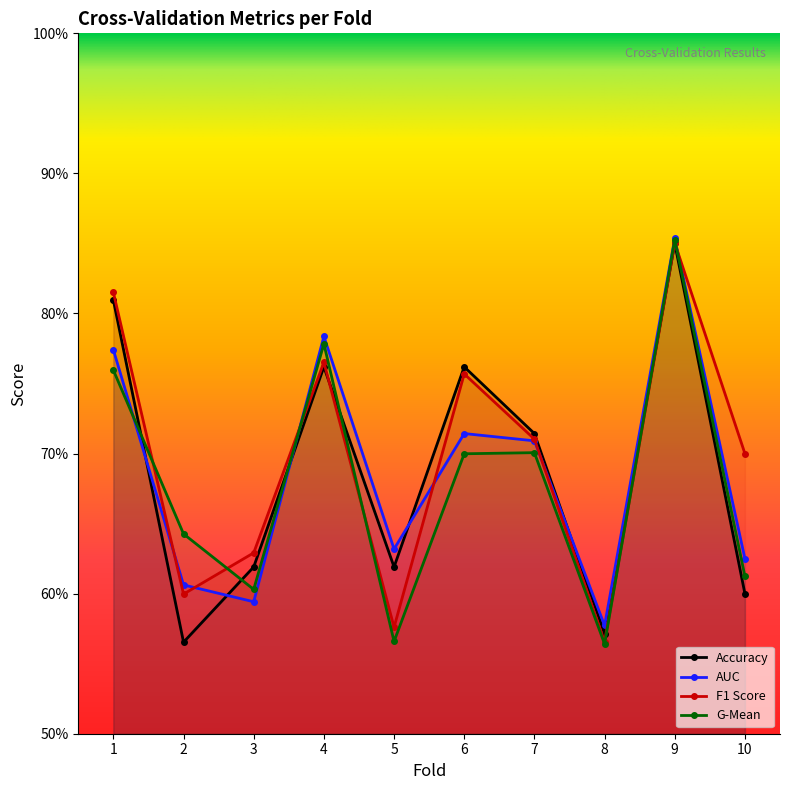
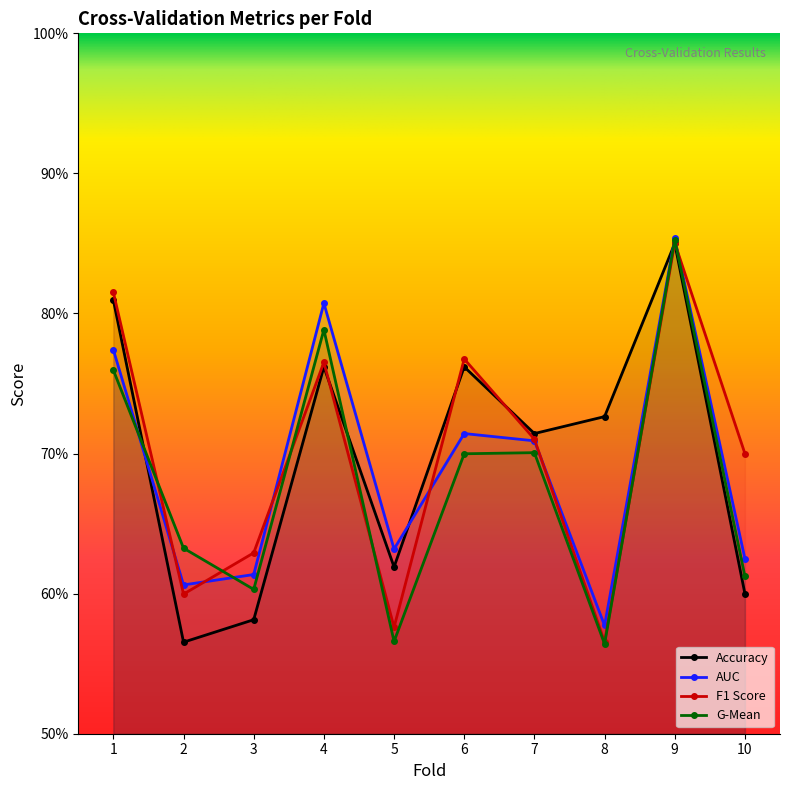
G-Mean, 2: 64.3% -> 63.2%
Accuracy, 3: 61.9% -> 58.1%
AUC, 3: 59.4% -> 61.4%
AUC, 4: 78.4% -> 80.7%
G-Mean, 4: 77.8% -> 78.8%
F1 Score, 6: 75.7% -> 76.8%
Accuracy, 8: 57.1% -> 72.6%
